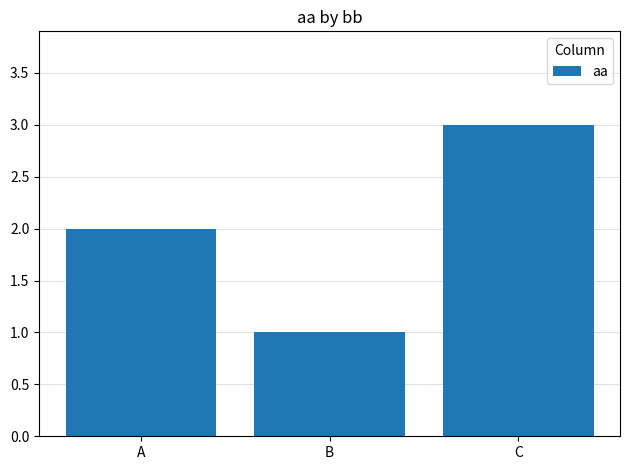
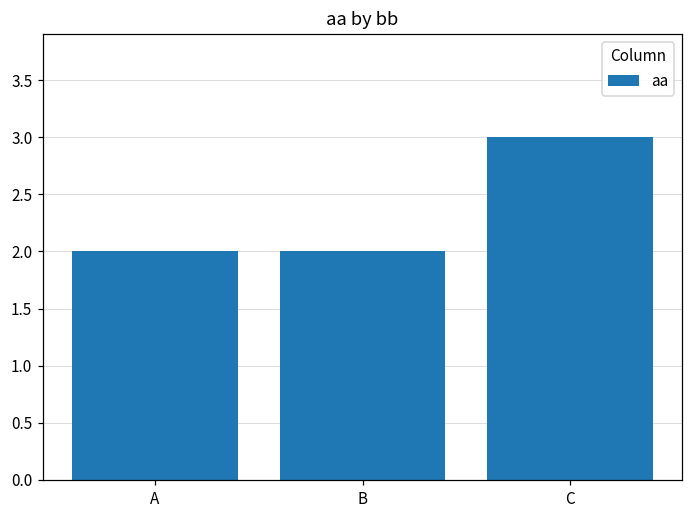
B: 1 -> 2
